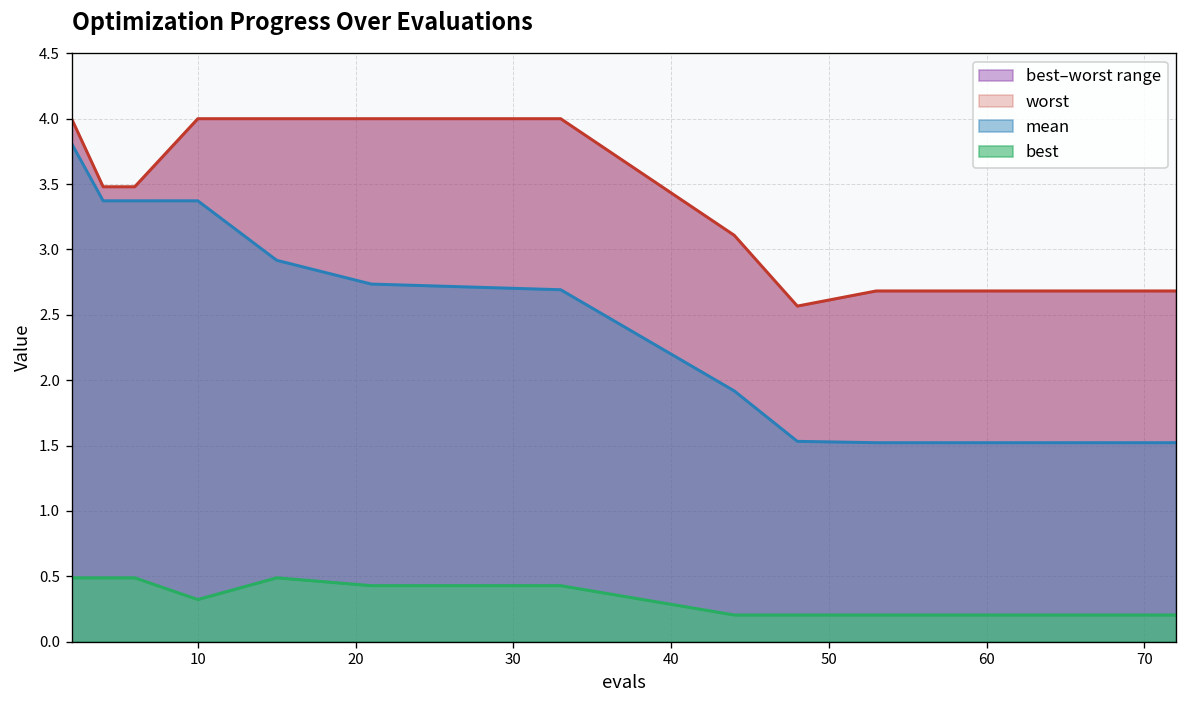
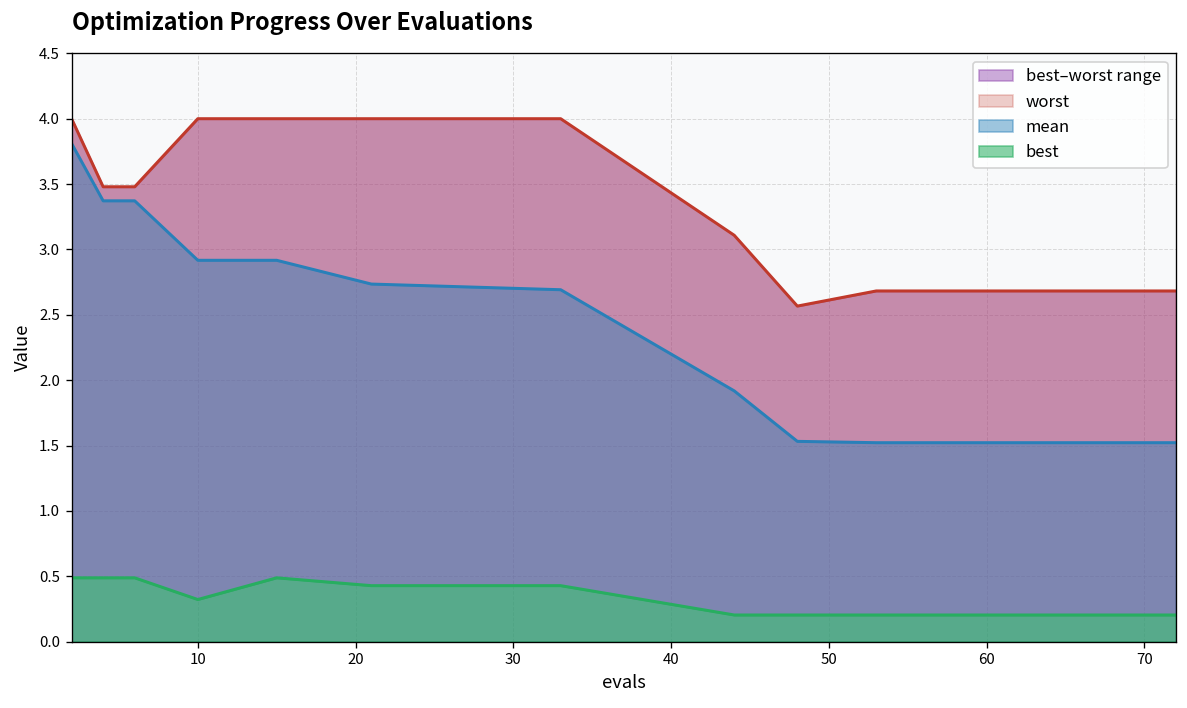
mean, 10: 3.37 -> 2.92
